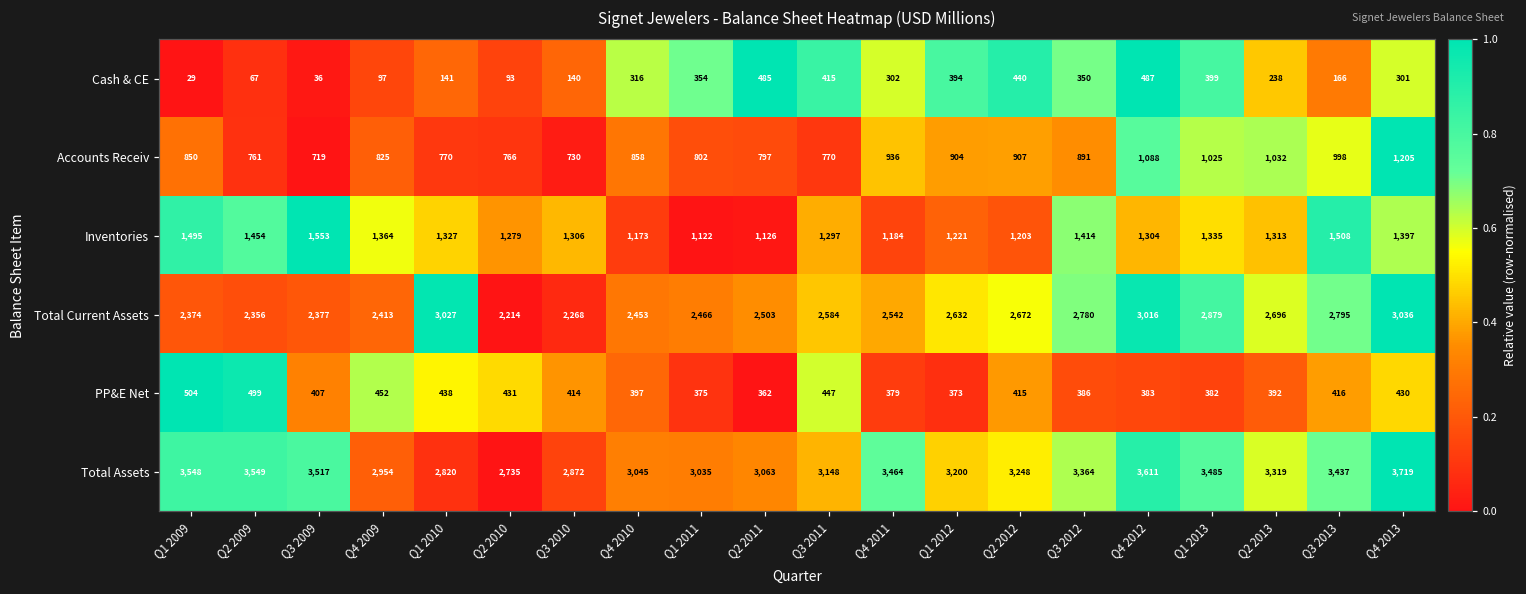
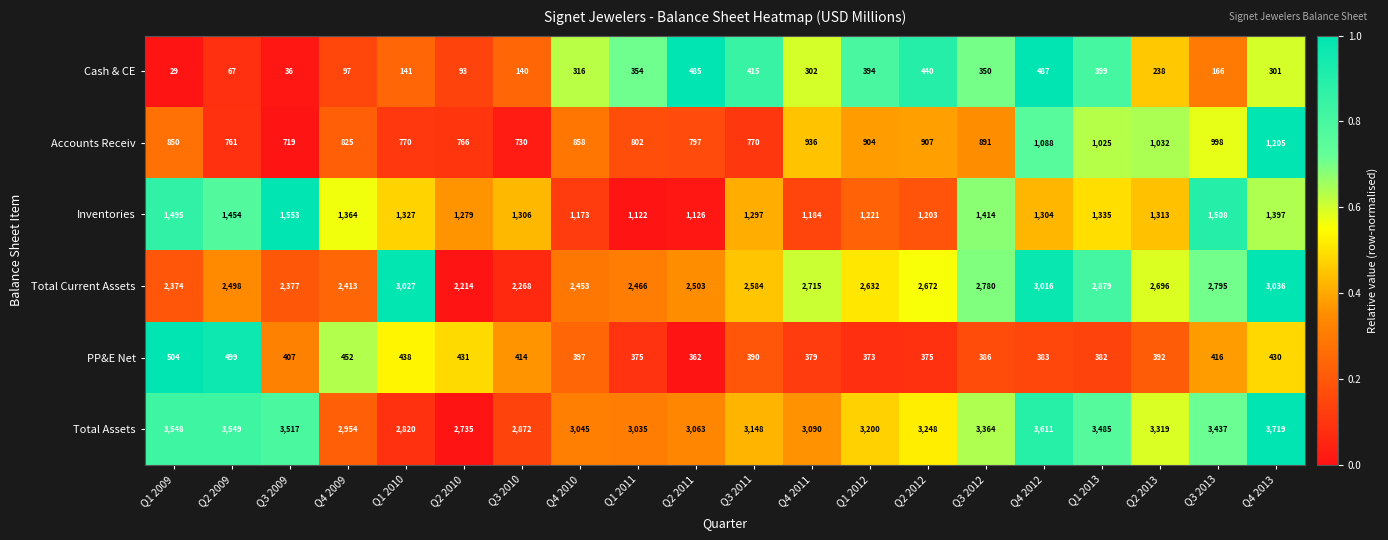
Total Current Assets, Q2 2009: 2,356 -> 2,498
Total Current Assets, Q4 2011: 2,542 -> 2,715
PP&E Net, Q3 2011: 447 -> 390
PP&E Net, Q2 2012: 415 -> 375
Total Assets, Q4 2011: 3,464 -> 3,090
